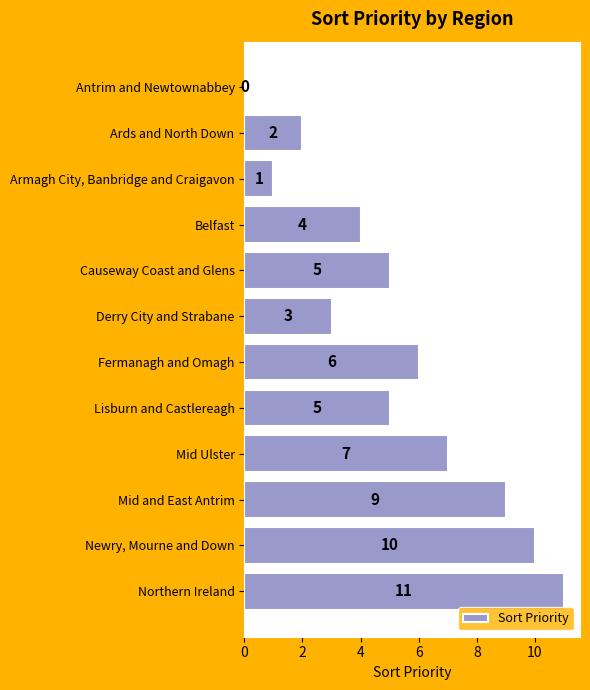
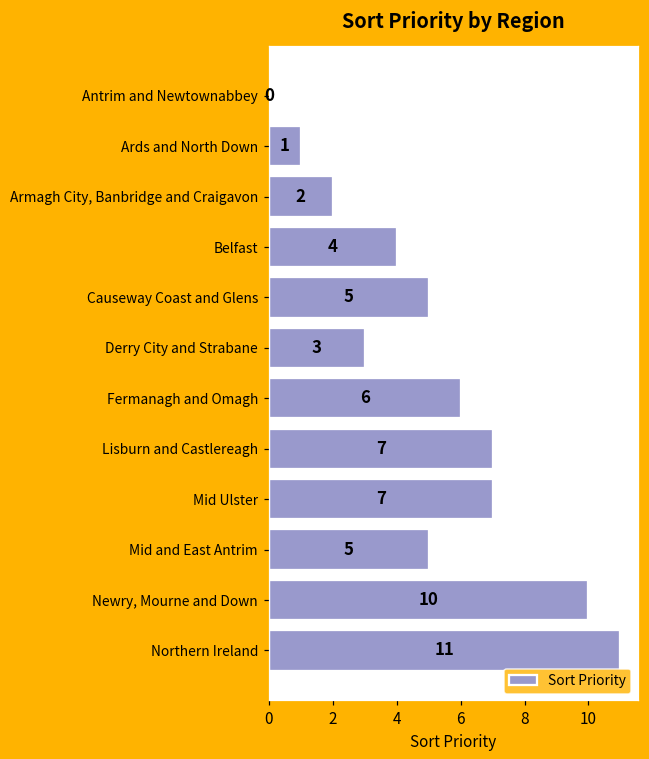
Ards and North Down: 2 -> 1
Armagh City, Banbridge and Craigavon: 1 -> 2
Lisburn and Castlereagh: 5 -> 7
Mid and East Antrim: 9 -> 5
